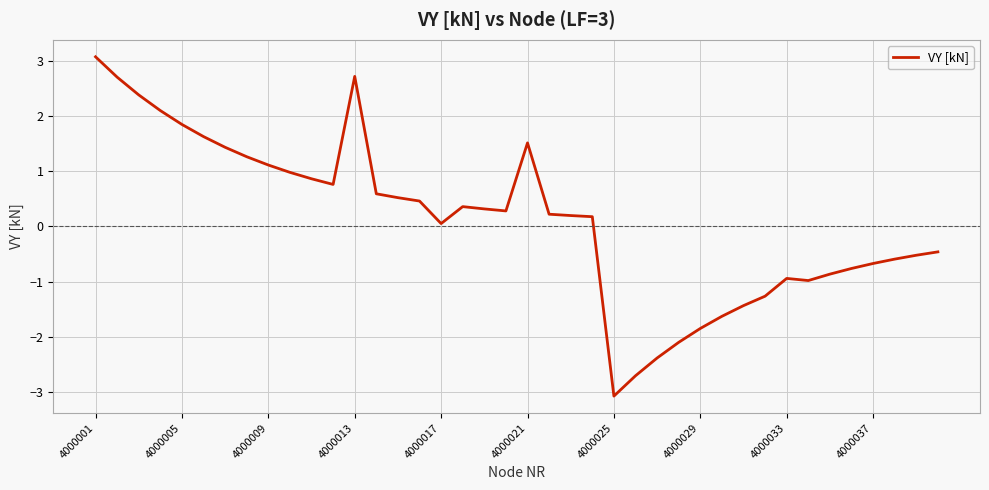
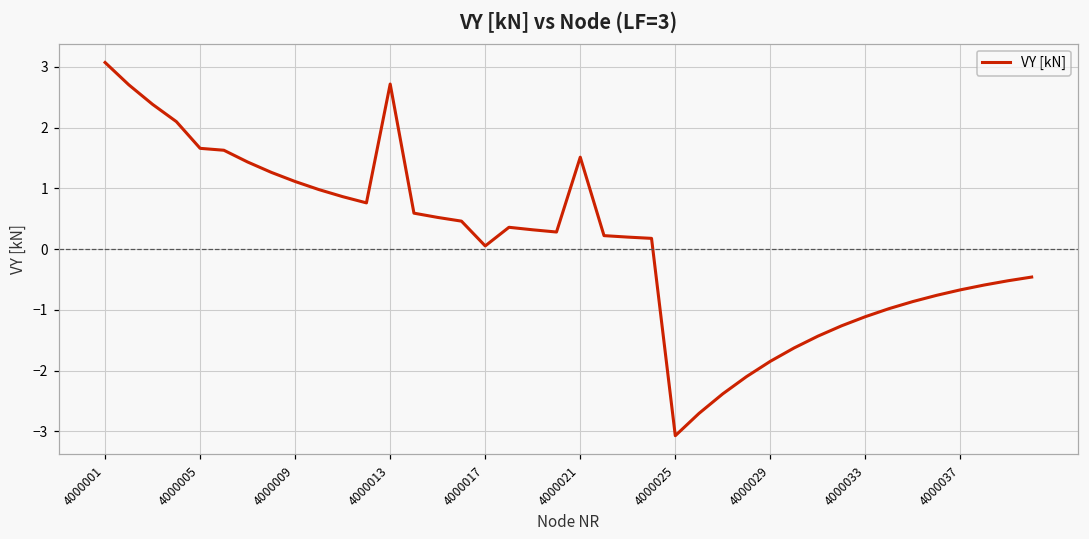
4000005: 1.8 -> 1.7
4000033: -0.9 -> -1.1
